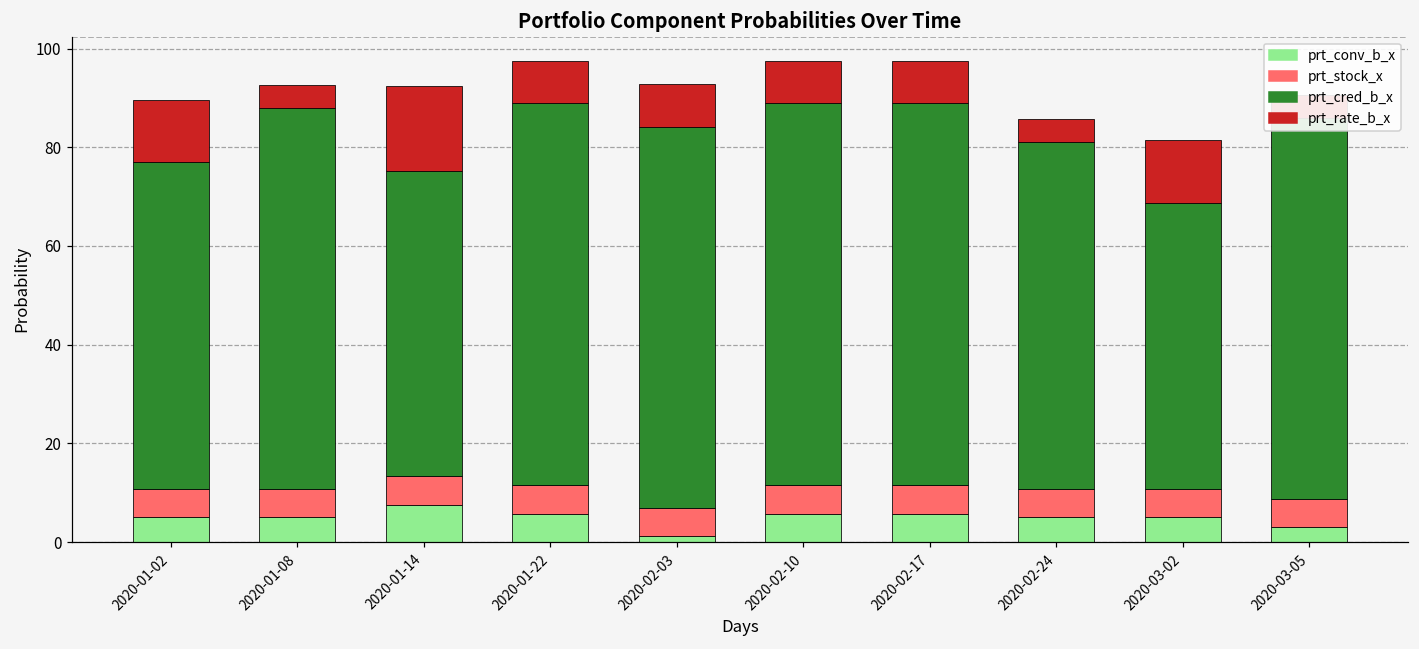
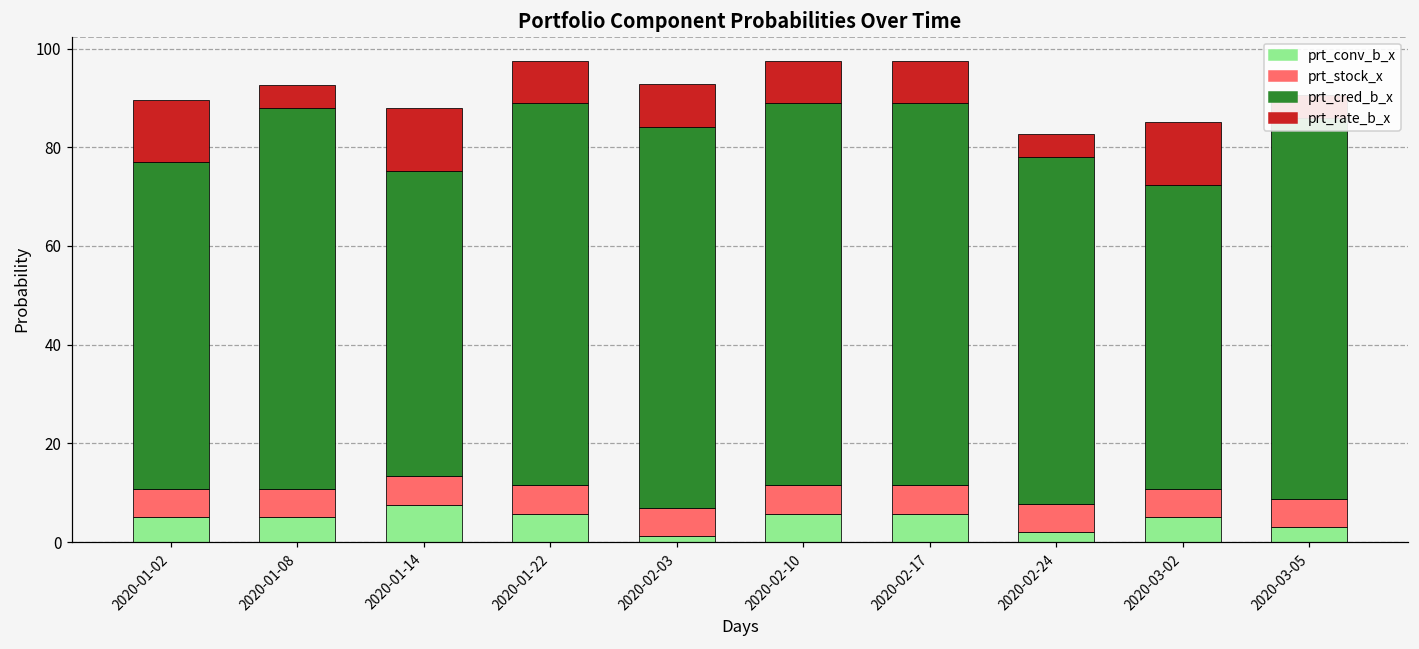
prt_rate_b_x, 2020-01-14: 17 -> 13
prt_conv_b_x, 2020-02-24: 5 -> 2
prt_cred_b_x, 2020-03-02: 58 -> 62
